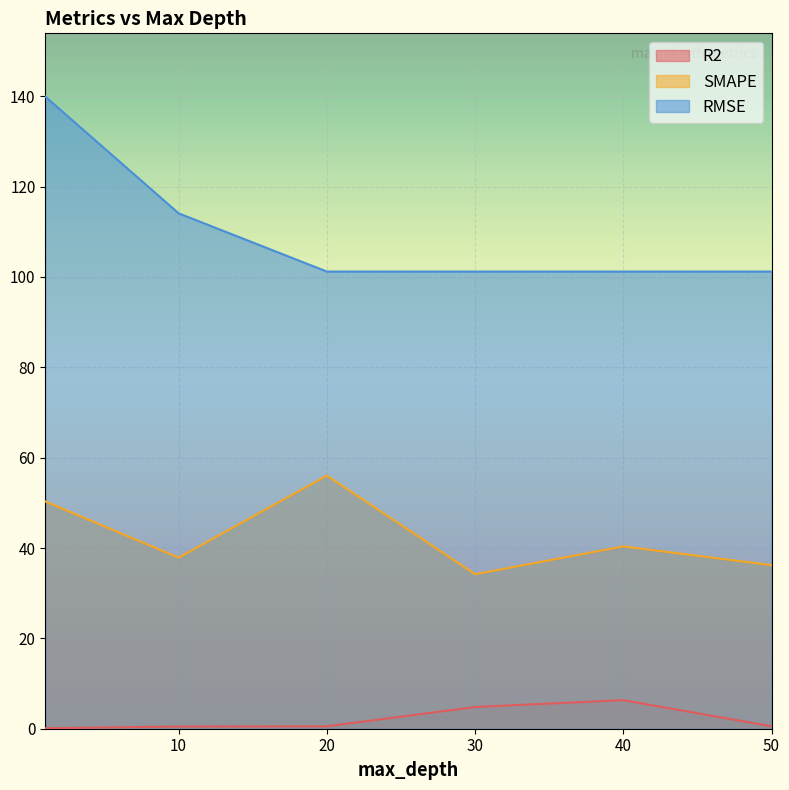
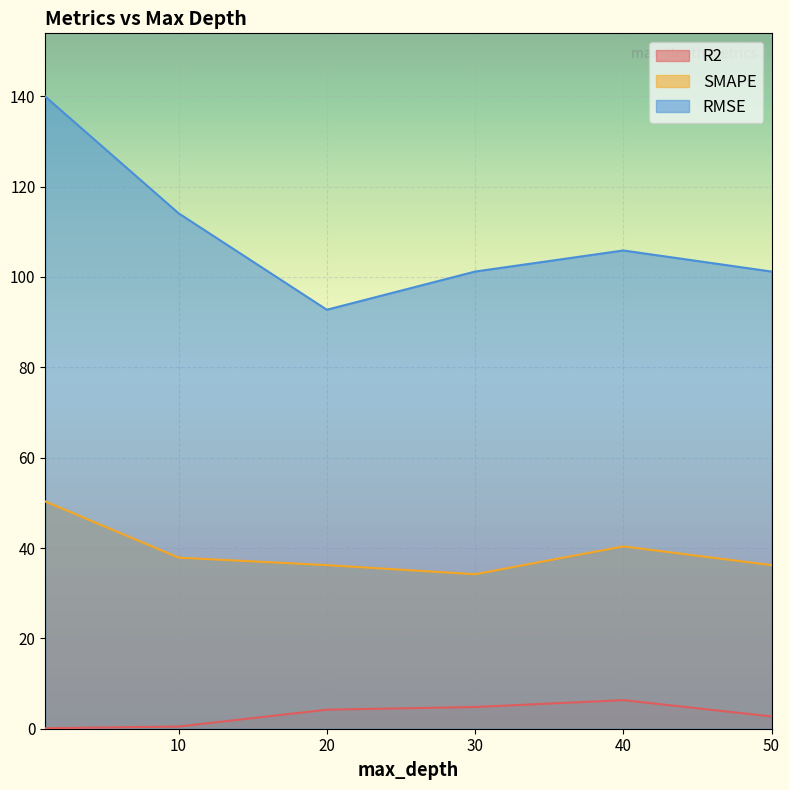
R2, 20: 1 -> 4
SMAPE, 20: 56 -> 36
RMSE, 20: 101 -> 93
RMSE, 40: 101 -> 106
R2, 50: 1 -> 3
